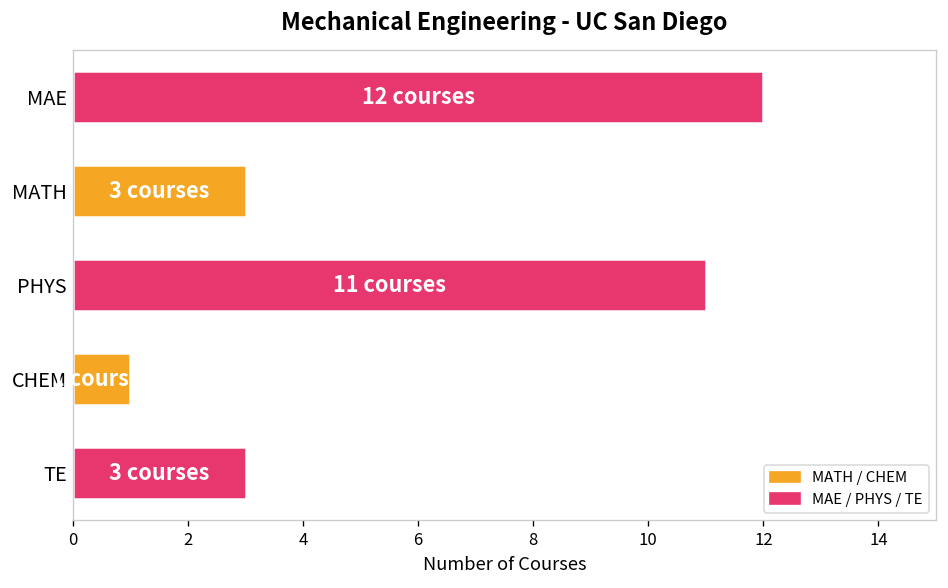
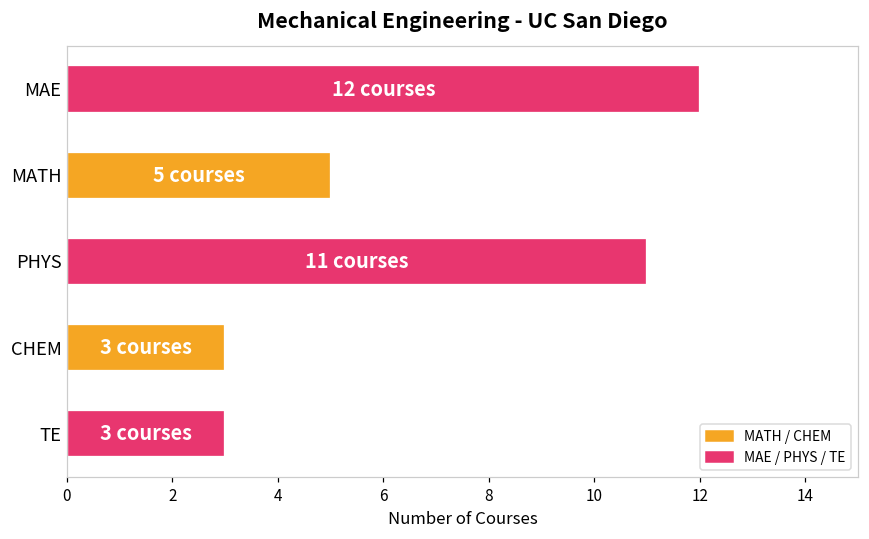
MATH: 3 -> 5
CHEM: 1 -> 3
